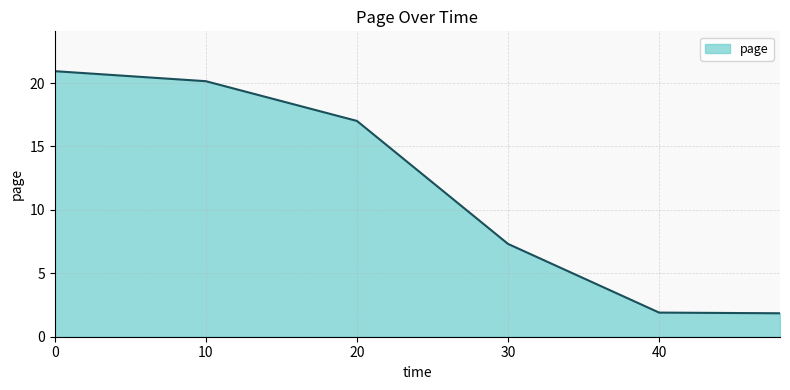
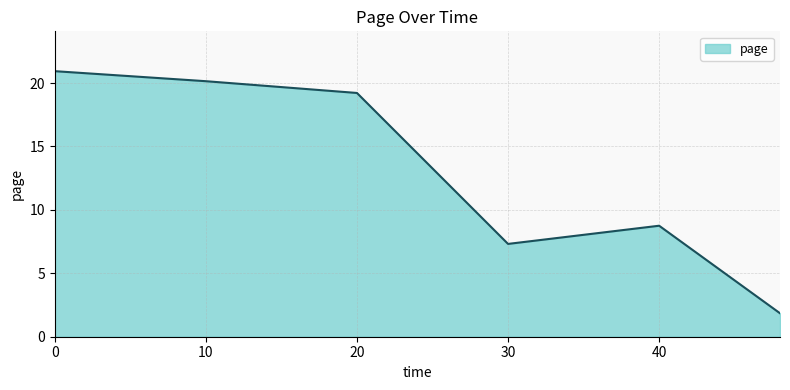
20: 17.0 -> 19.2
40: 1.9 -> 8.8
